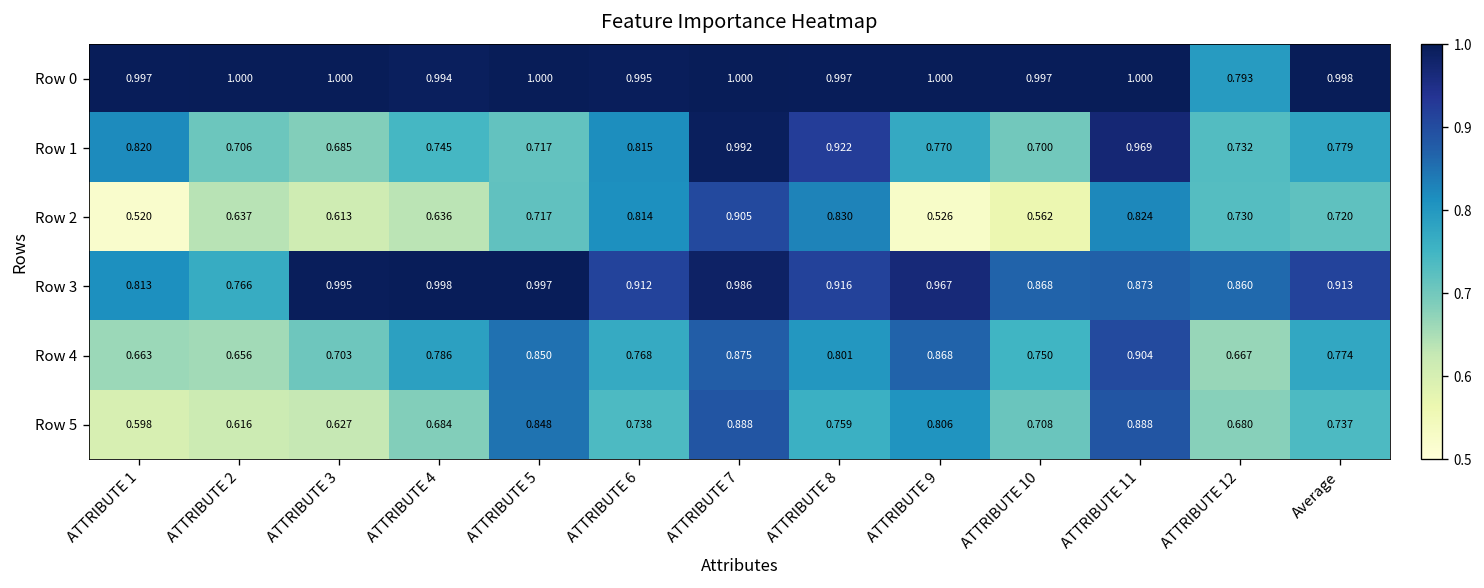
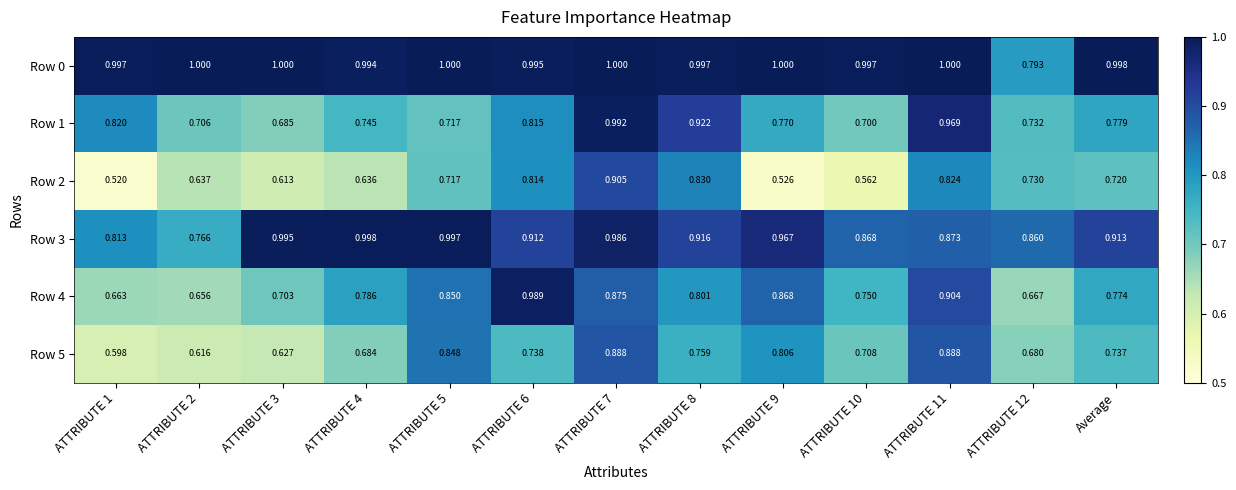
Row 4, ATTRIBUTE 6: 0.768 -> 0.989
